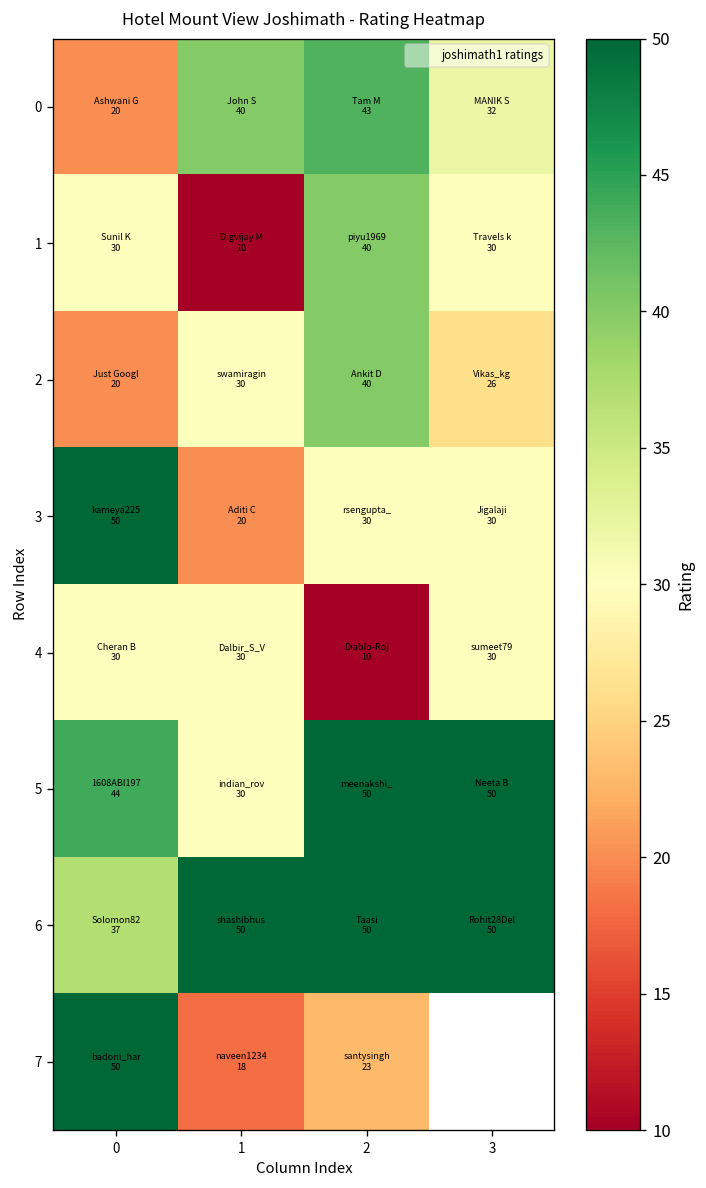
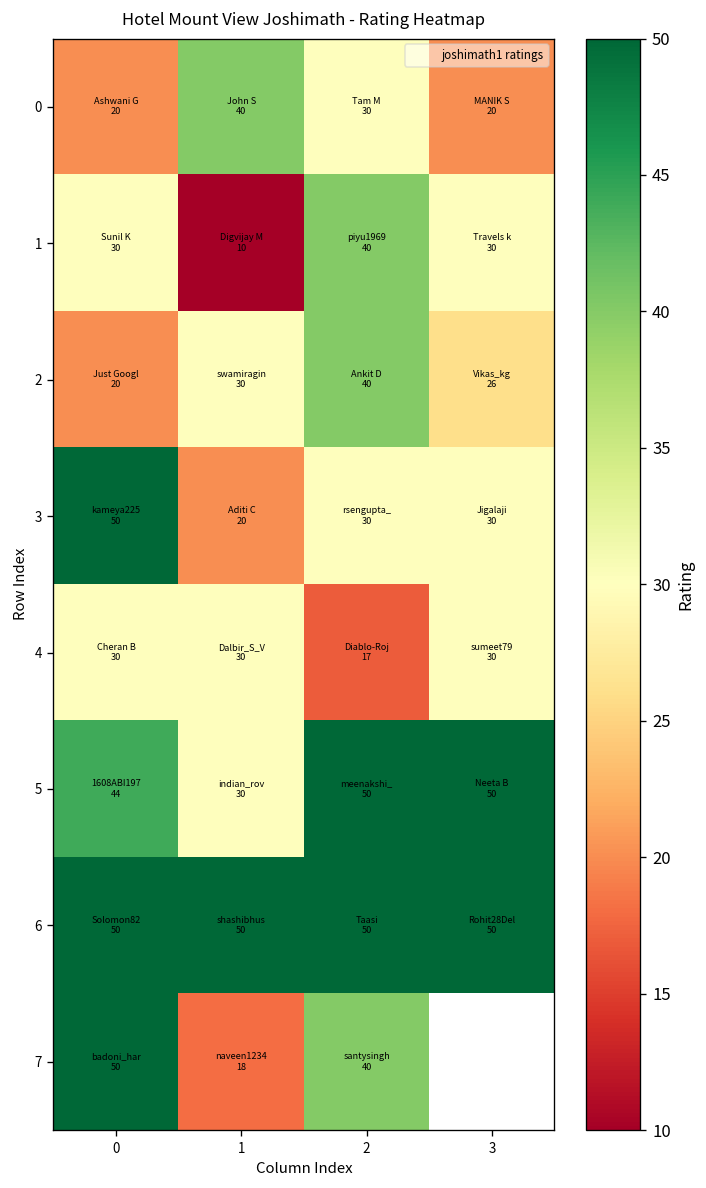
0, 2: 43 -> 30
0, 3: 32 -> 20
4, 2: 10 -> 17
6, 0: 37 -> 50
7, 2: 23 -> 40
